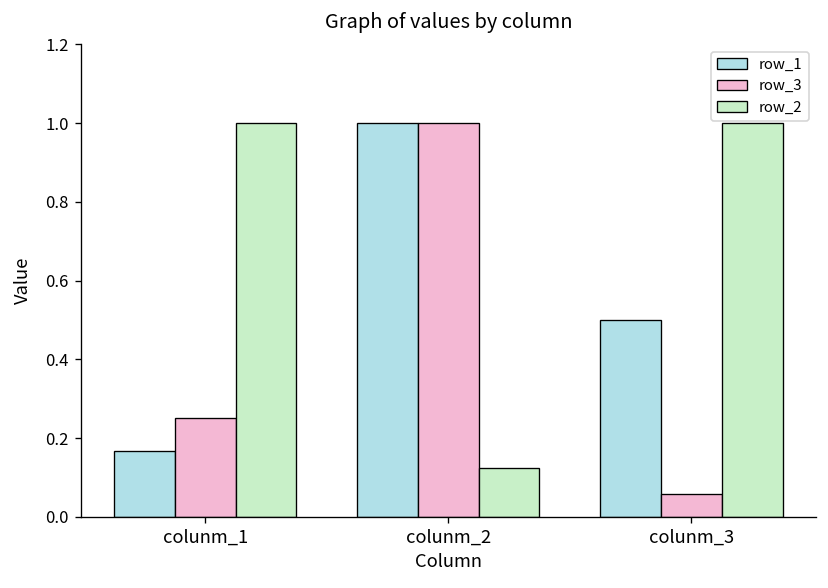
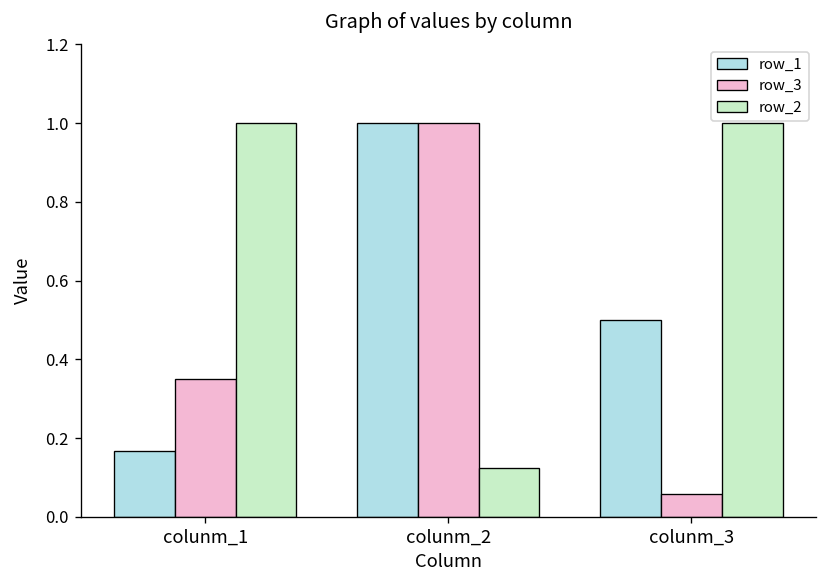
row_3, colunm_1: 0.25 -> 0.35
